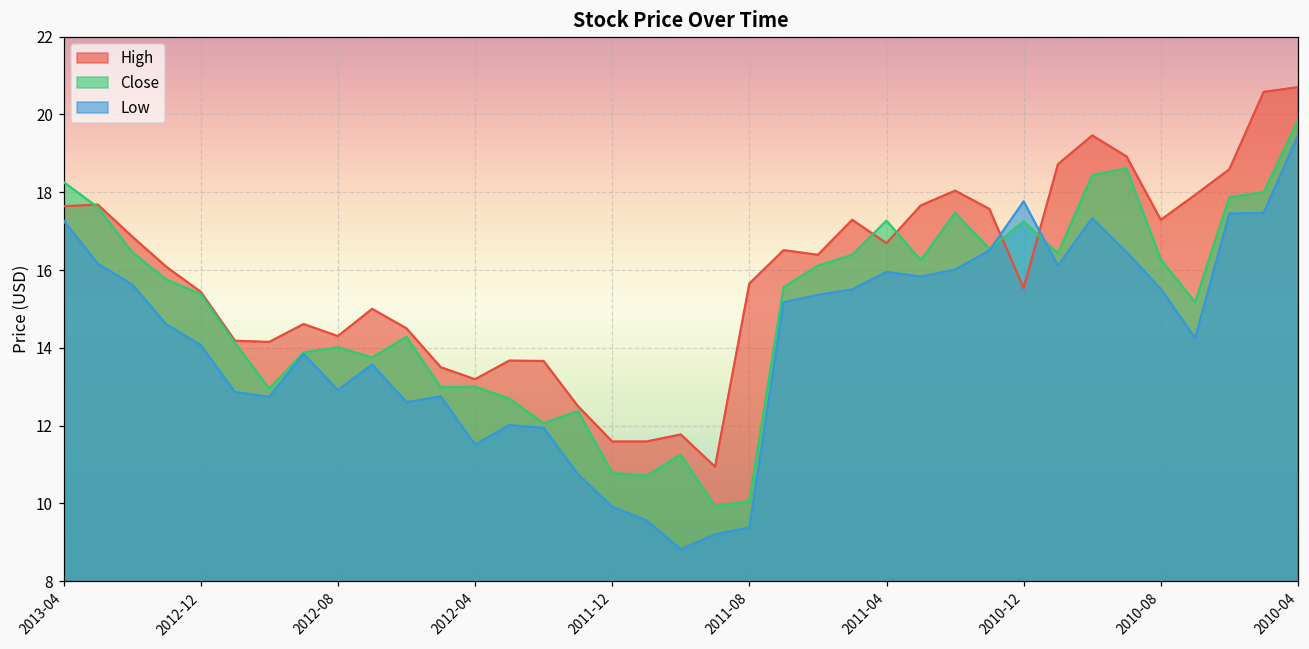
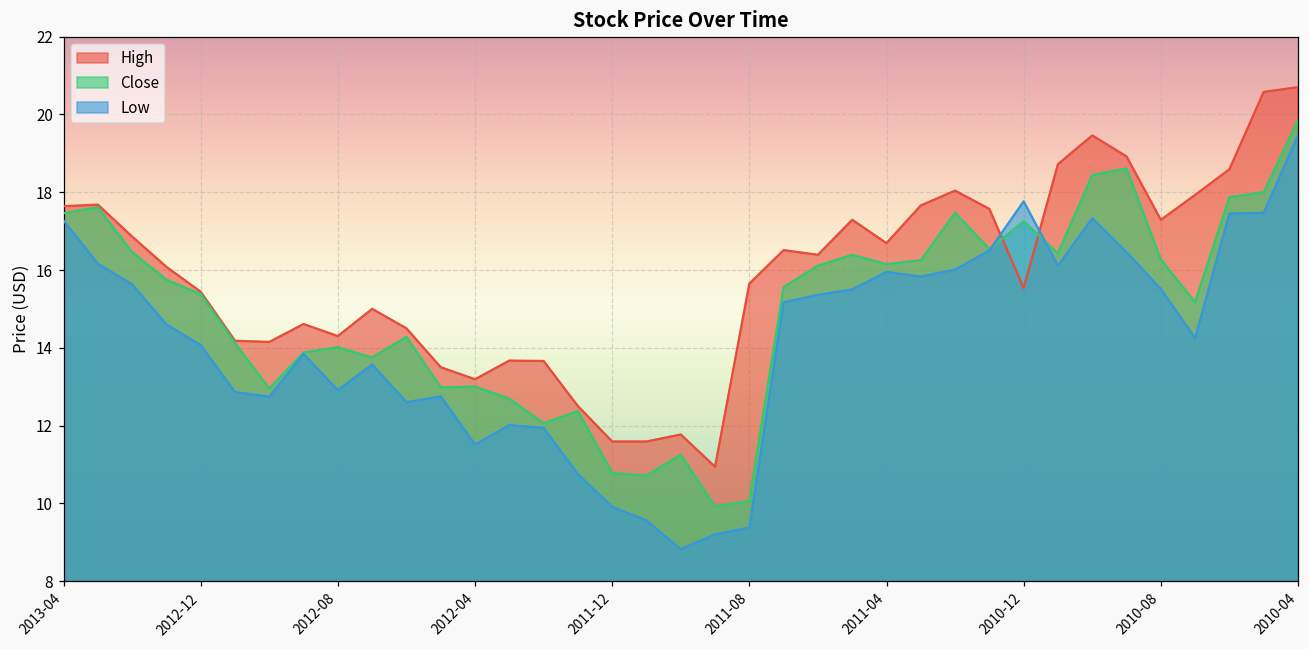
Close, 2013-04: 18.3 -> 17.5
Close, 2011-04: 17.3 -> 16.2
